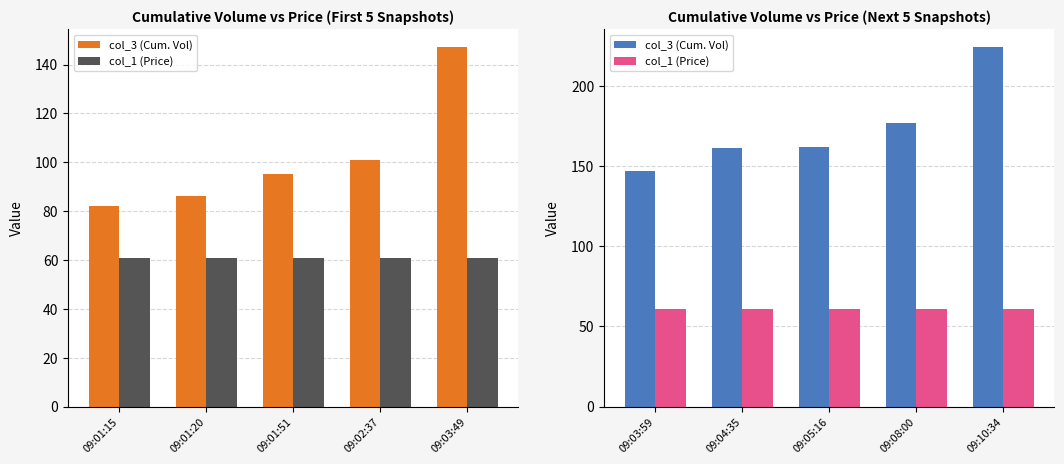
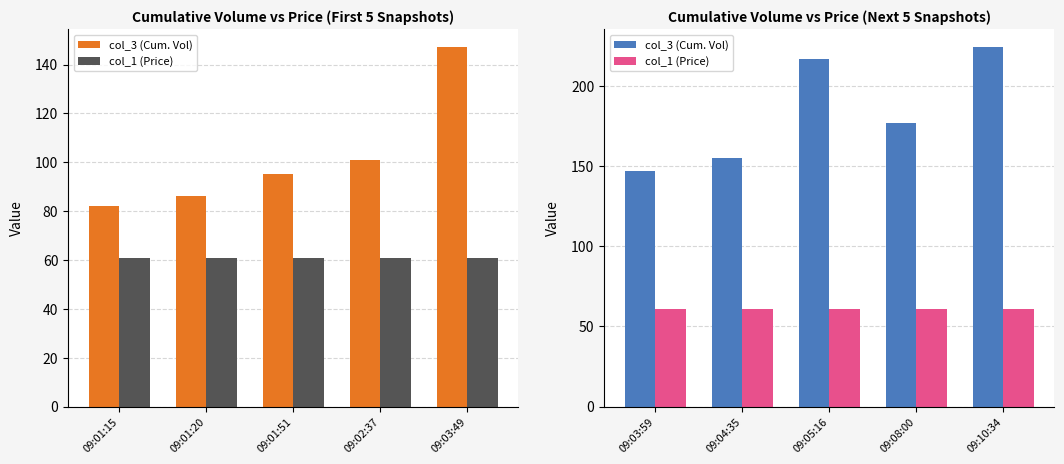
Cumulative Volume vs Price (Next 5 Snapshots), col_3 (Cum. Vol), 09:04:35: 161 -> 155
Cumulative Volume vs Price (Next 5 Snapshots), col_3 (Cum. Vol), 09:05:16: 162 -> 217
